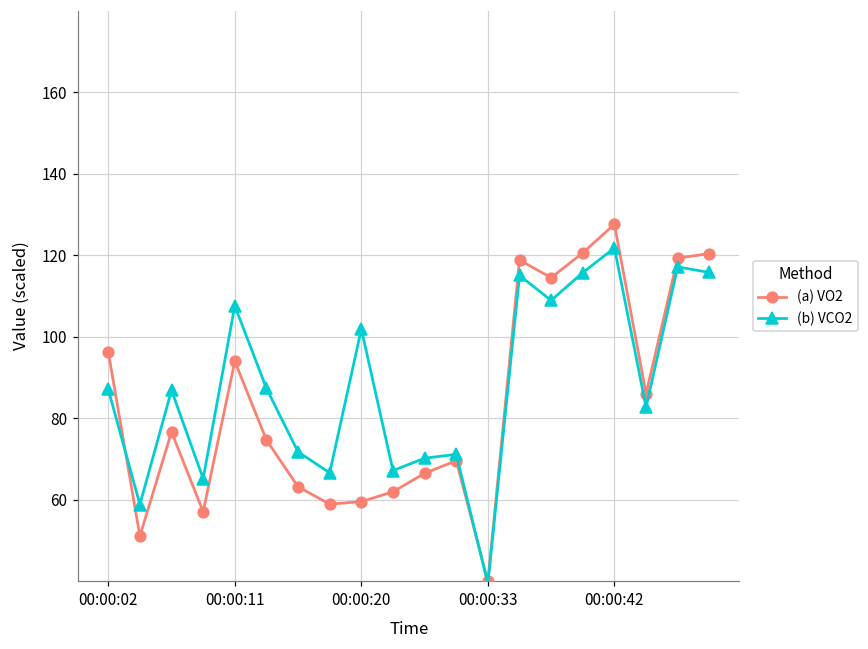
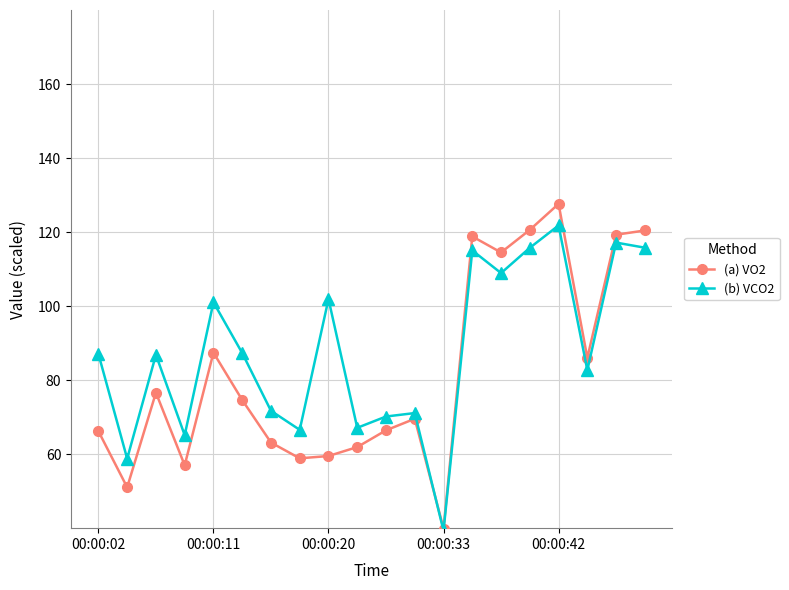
(a) VO2, 00:00:02: 96 -> 66
(a) VO2, 00:00:11: 94 -> 87
(b) VCO2, 00:00:11: 108 -> 101
